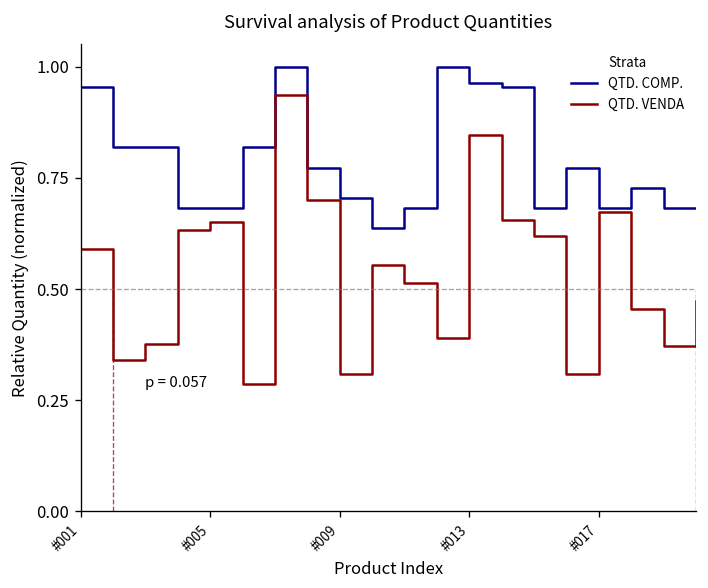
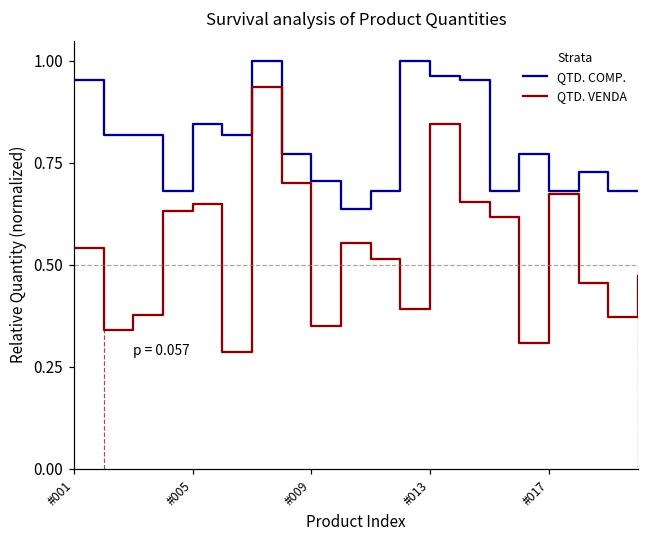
QTD. VENDA, #001: 0.59 -> 0.54
QTD. COMP., #005: 0.68 -> 0.85
QTD. VENDA, #009: 0.31 -> 0.35
